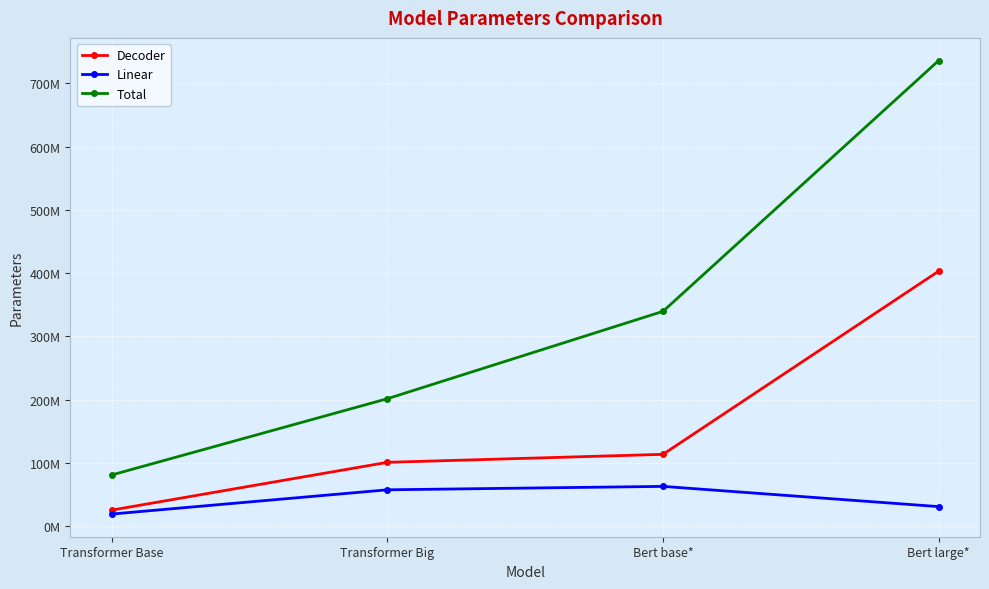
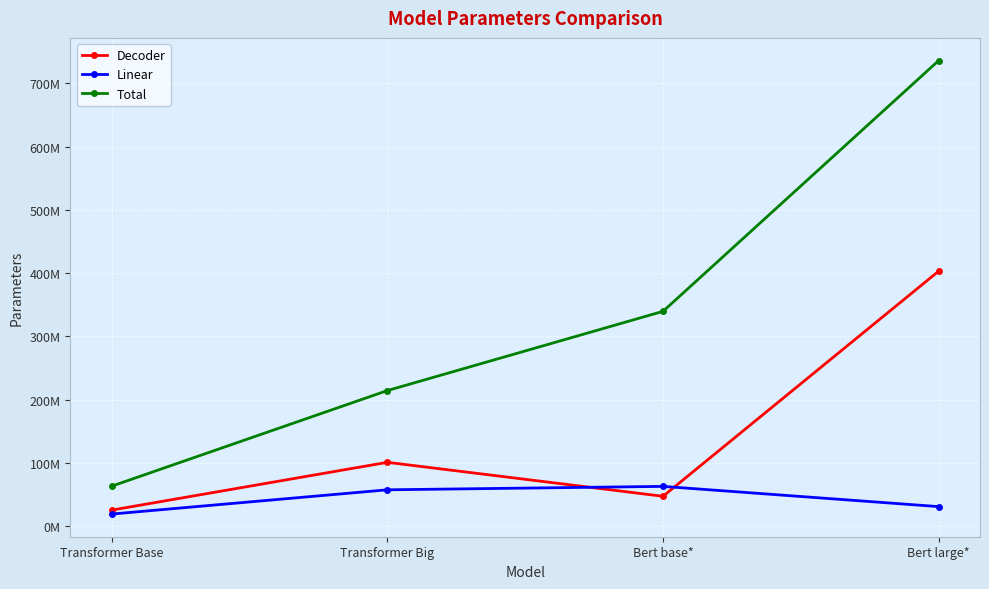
Total, Transformer Base: 80000000 -> 60000000
Total, Transformer Big: 200000000 -> 210000000
Decoder, Bert base*: 110000000 -> 50000000
